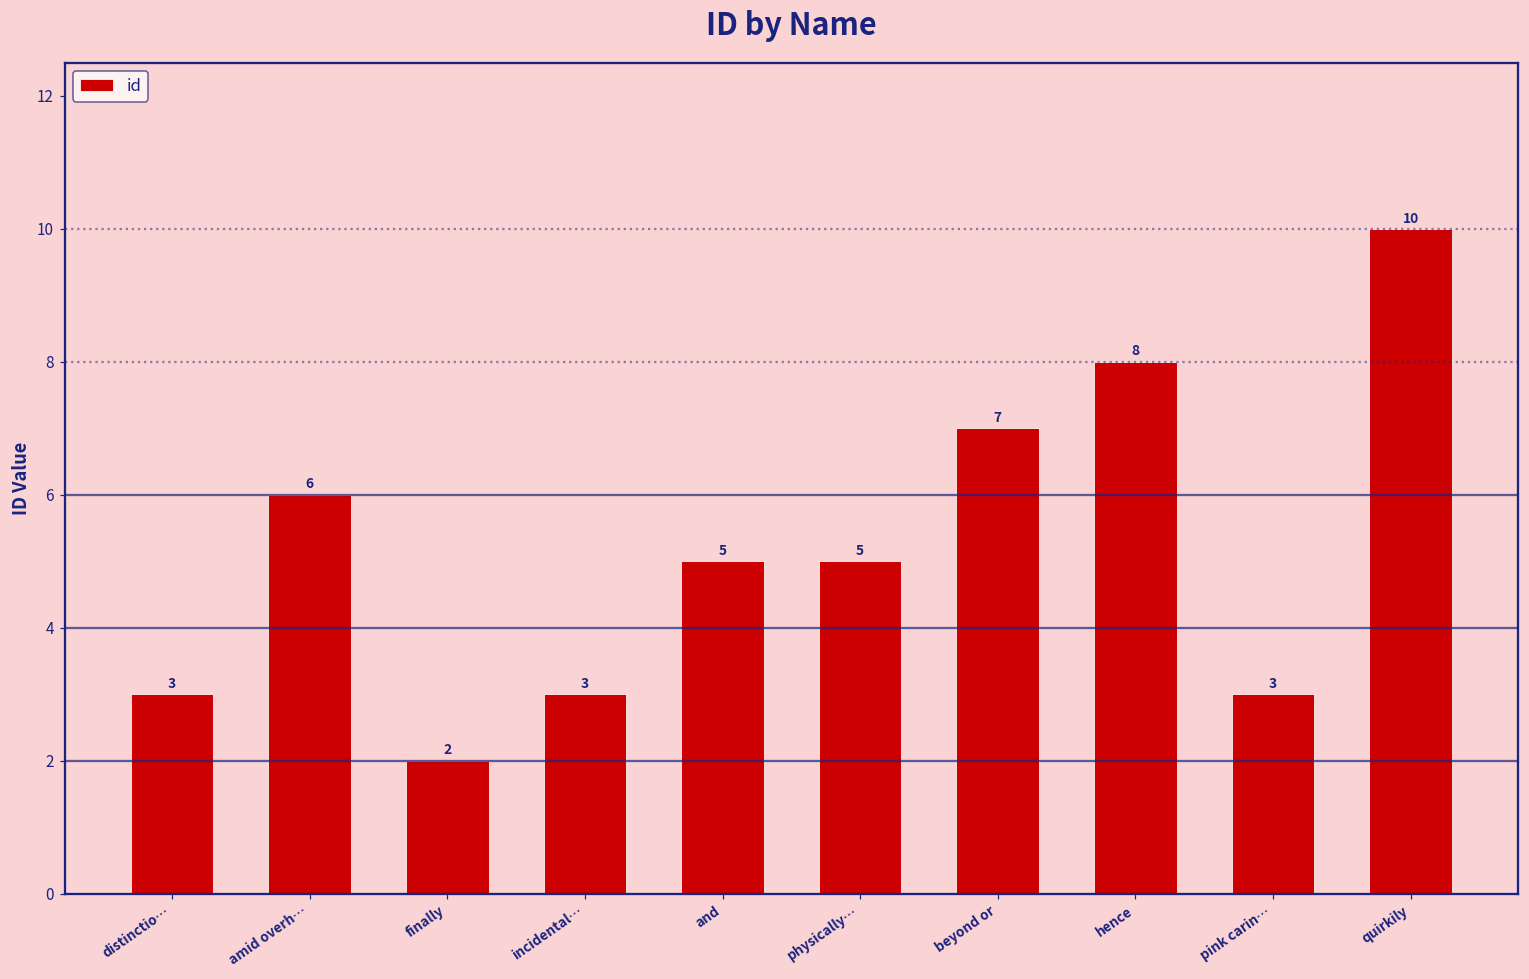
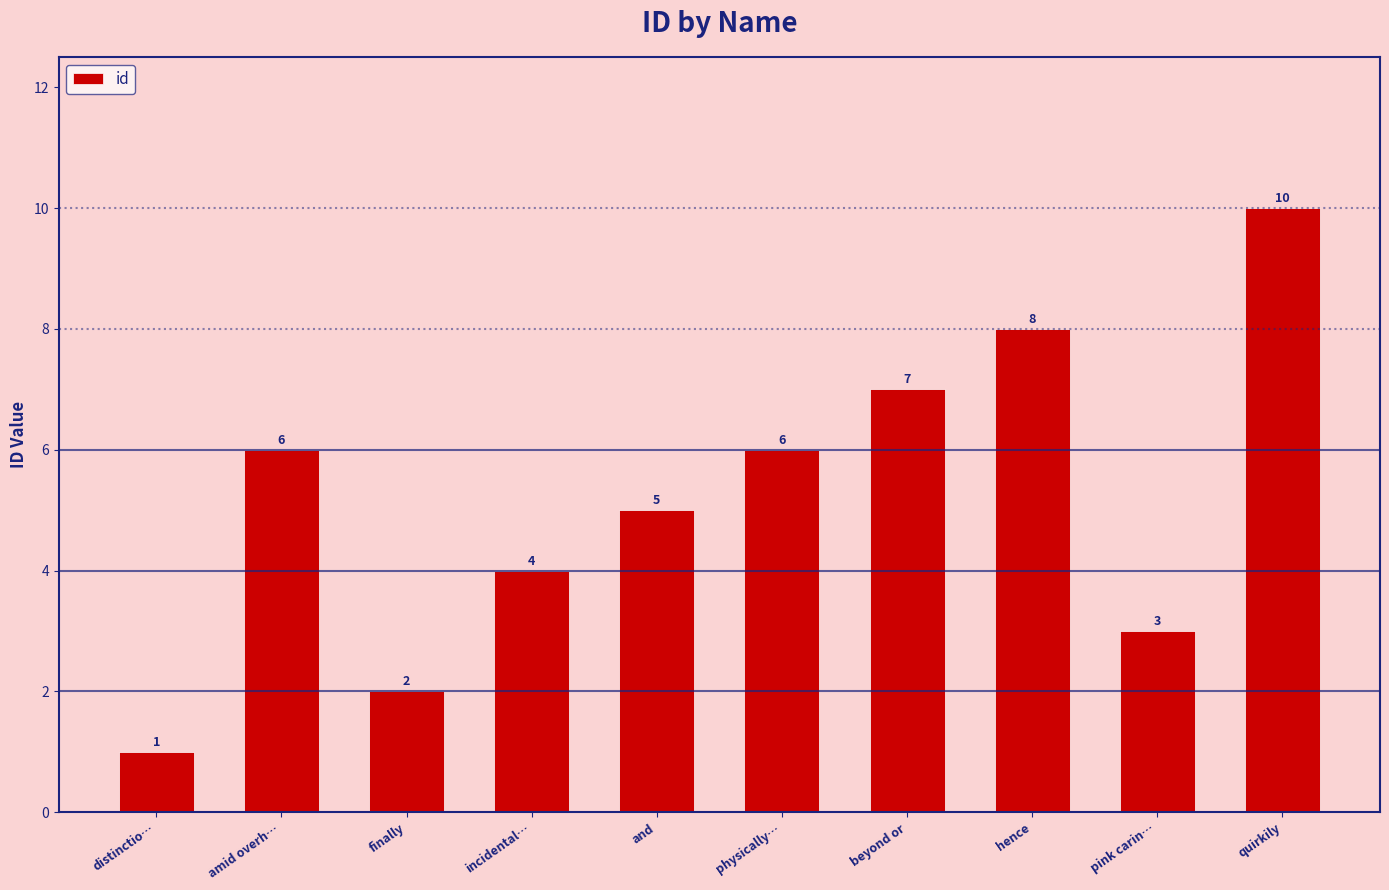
distinctio…: 3 -> 1
incidental…: 3 -> 4
physically…: 5 -> 6
